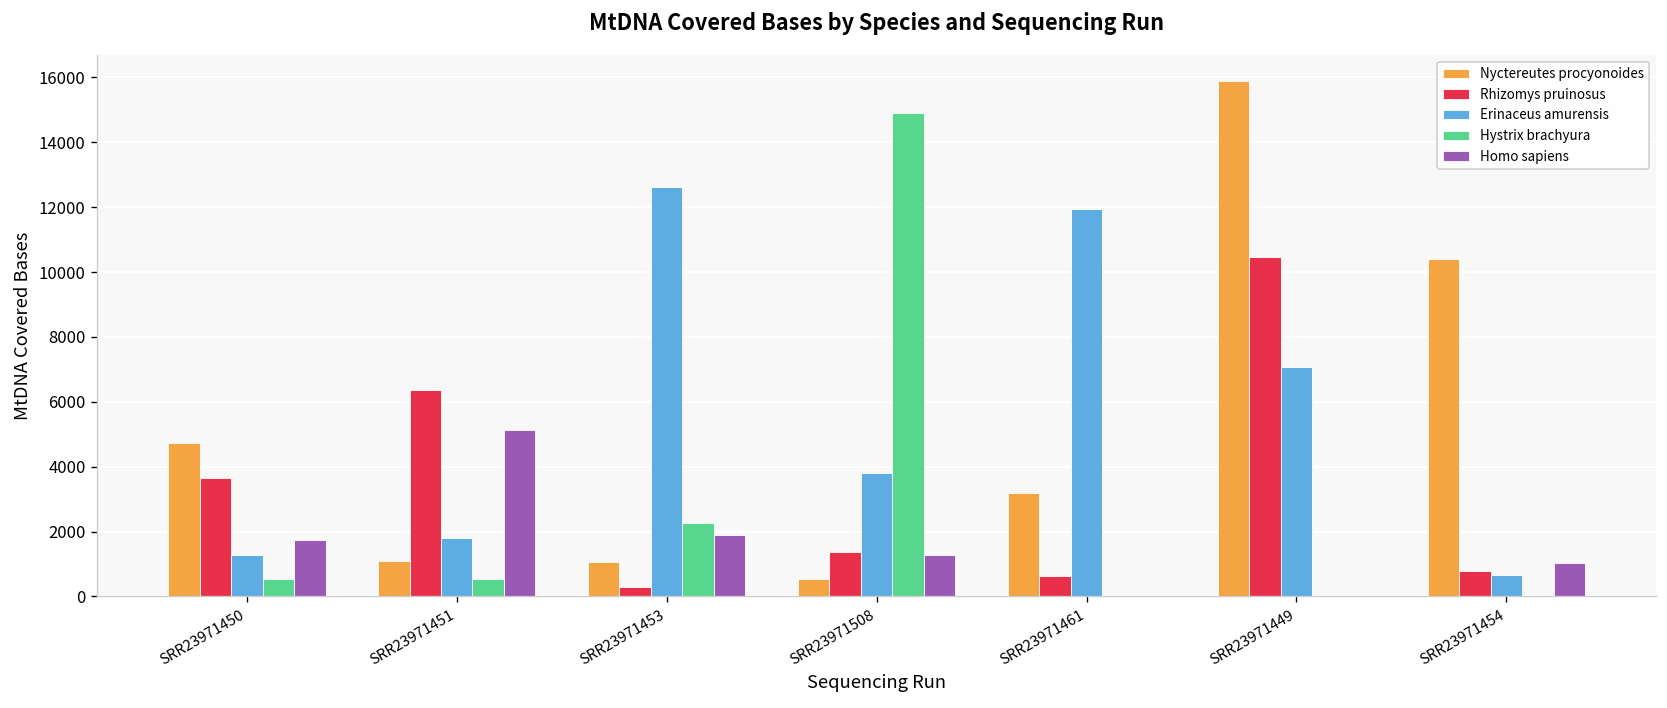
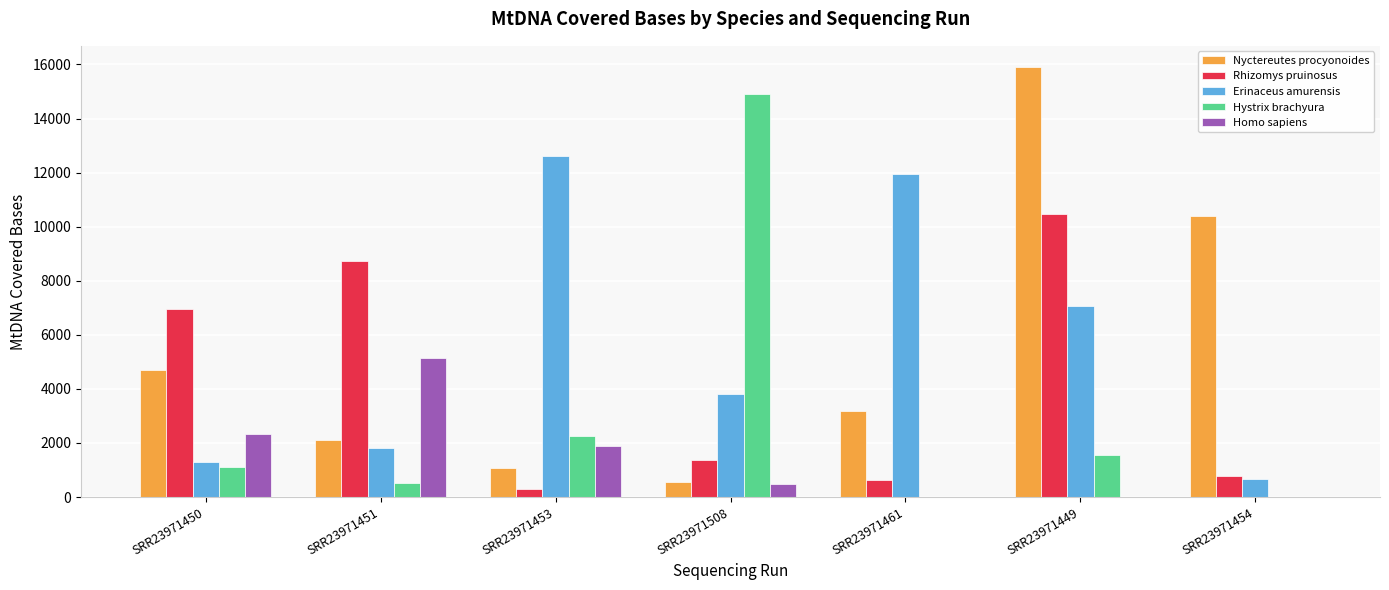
Rhizomys pruinosus, SRR23971450: 3700 -> 7000
Hystrix brachyura, SRR23971450: 500 -> 1100
Homo sapiens, SRR23971450: 1700 -> 2300
Nyctereutes procyonoides, SRR23971451: 1100 -> 2100
Rhizomys pruinosus, SRR23971451: 6400 -> 8700
Homo sapiens, SRR23971508: 1300 -> 500
Hystrix brachyura, SRR23971449: 0 -> 1600
Homo sapiens, SRR23971454: 1000 -> 0
